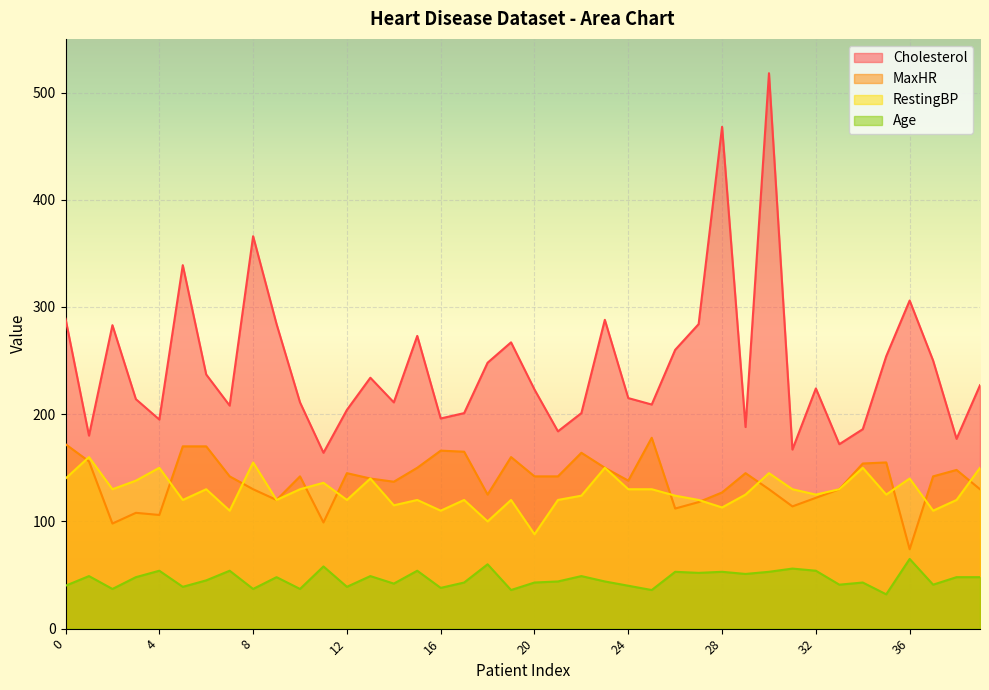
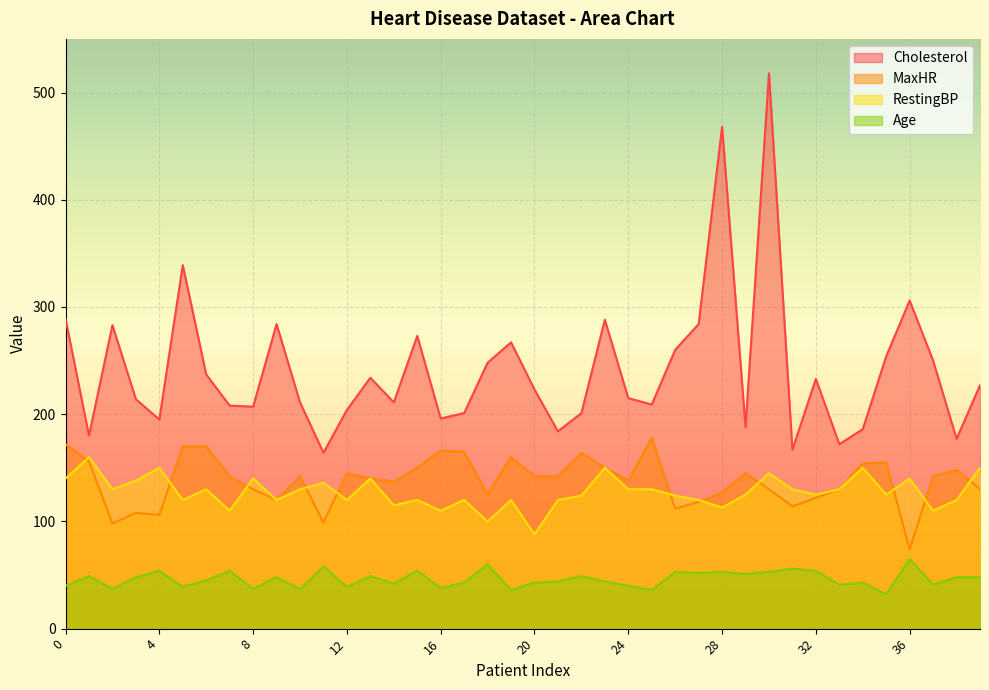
Cholesterol, 8: 366 -> 207
RestingBP, 8: 155 -> 140
Cholesterol, 32: 224 -> 233
